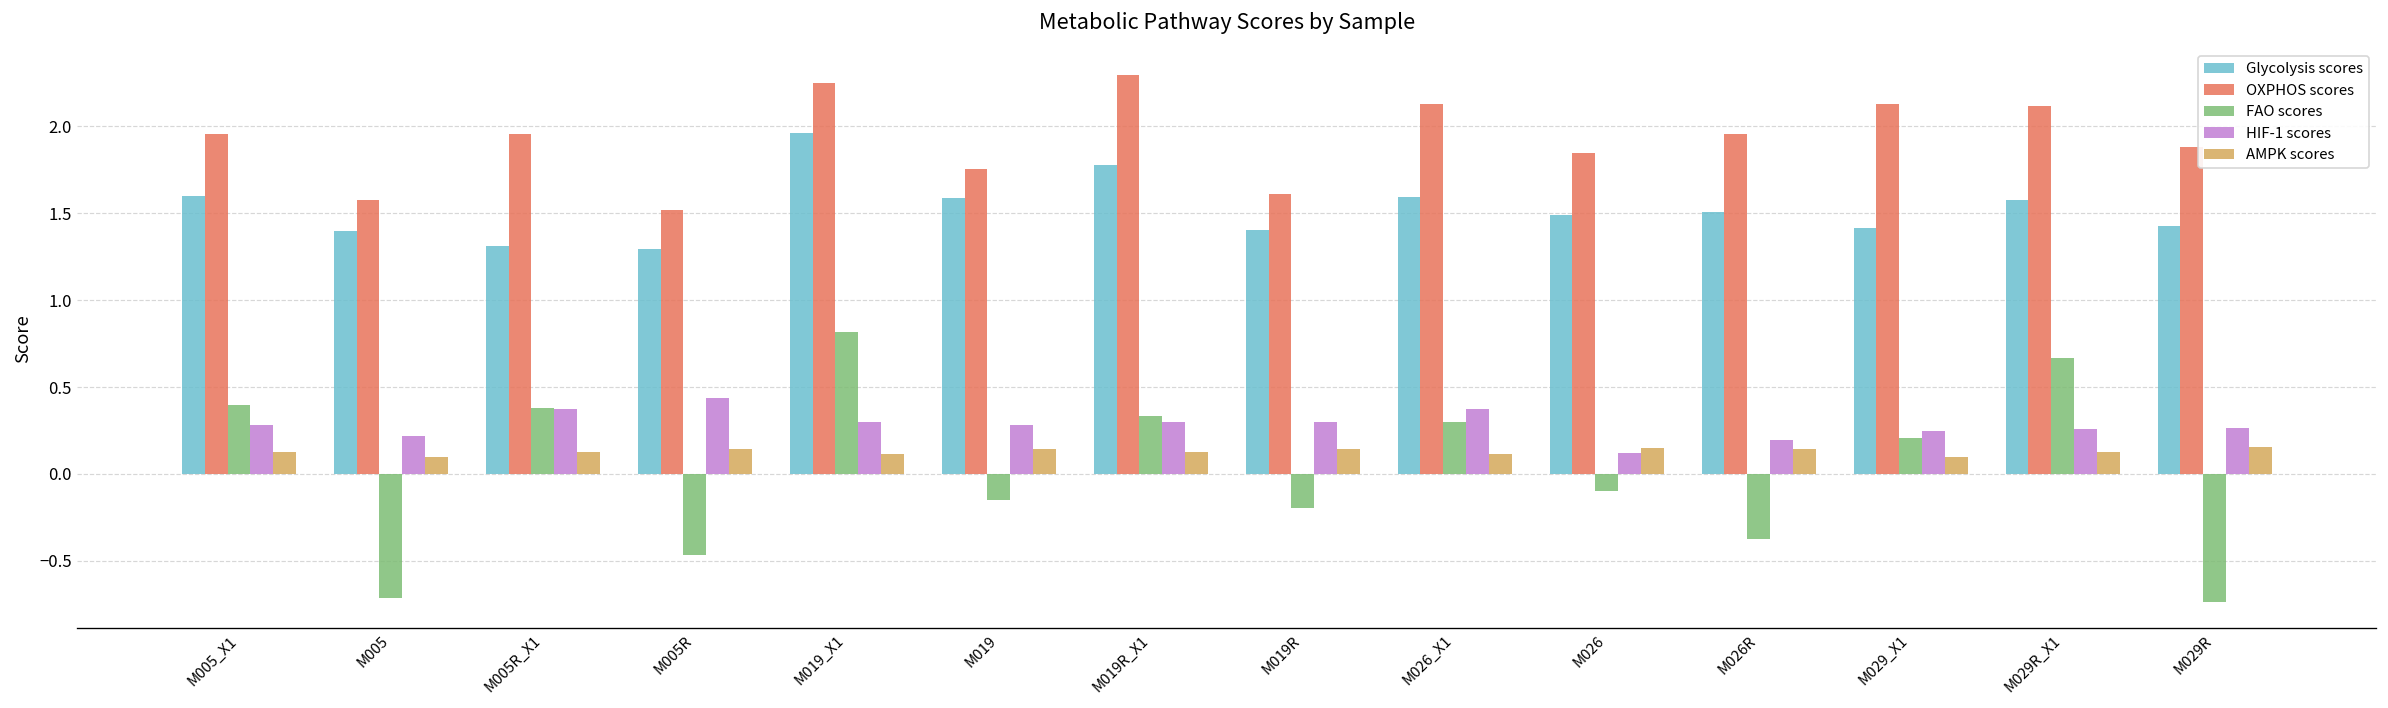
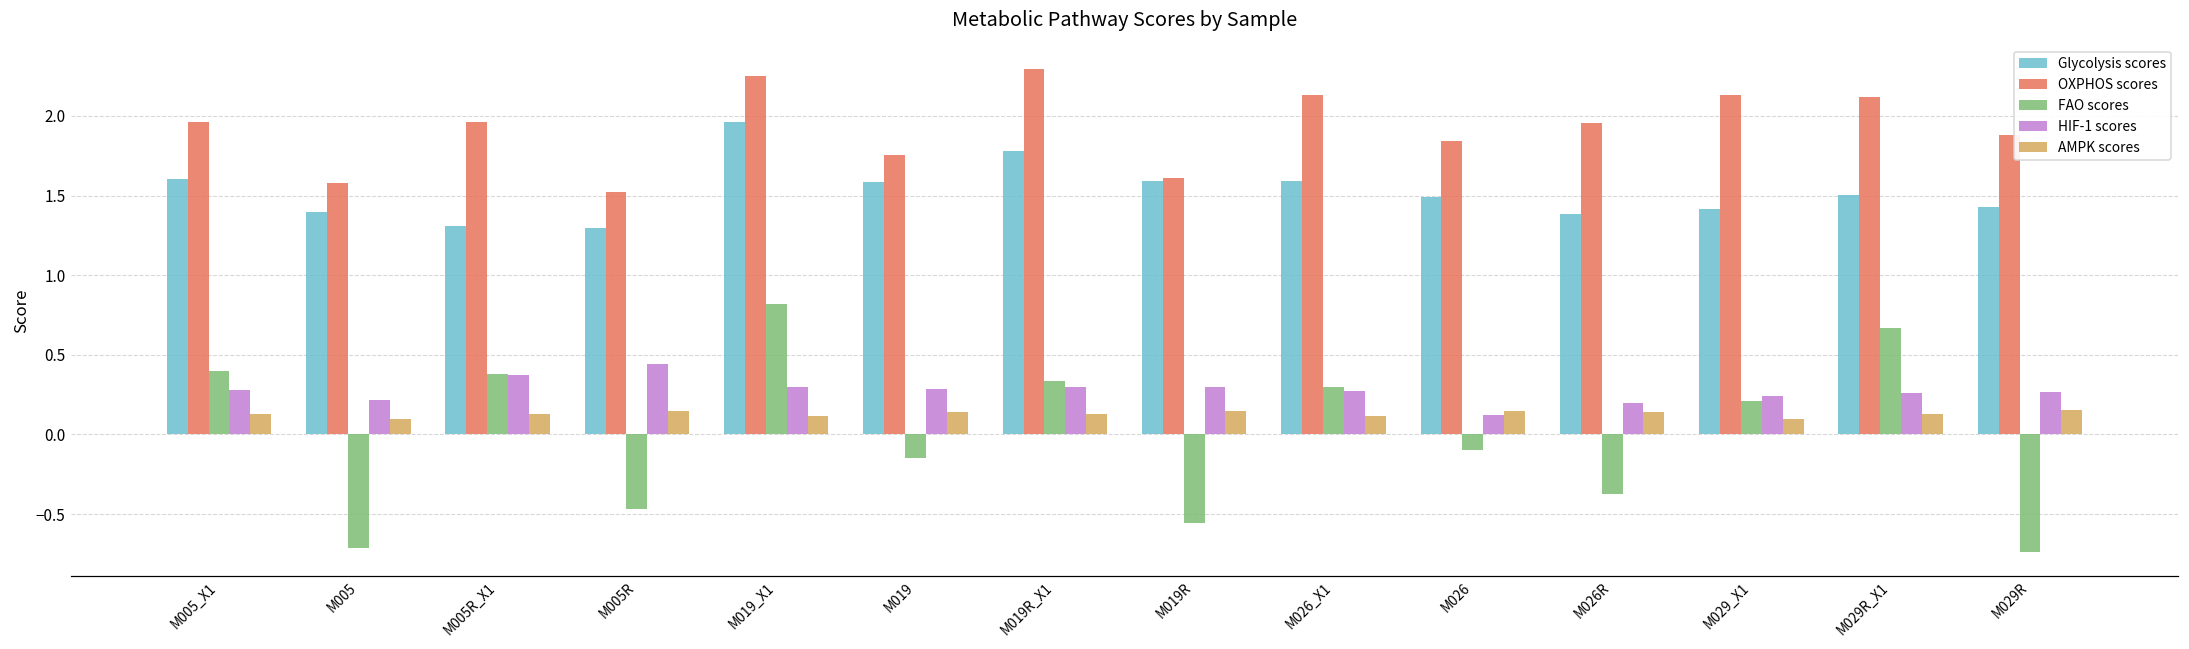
Glycolysis scores, M019R: 1.40 -> 1.59
FAO scores, M019R: -0.20 -> -0.56
HIF-1 scores, M026_X1: 0.37 -> 0.27
Glycolysis scores, M026R: 1.51 -> 1.38
Glycolysis scores, M029R_X1: 1.58 -> 1.50
